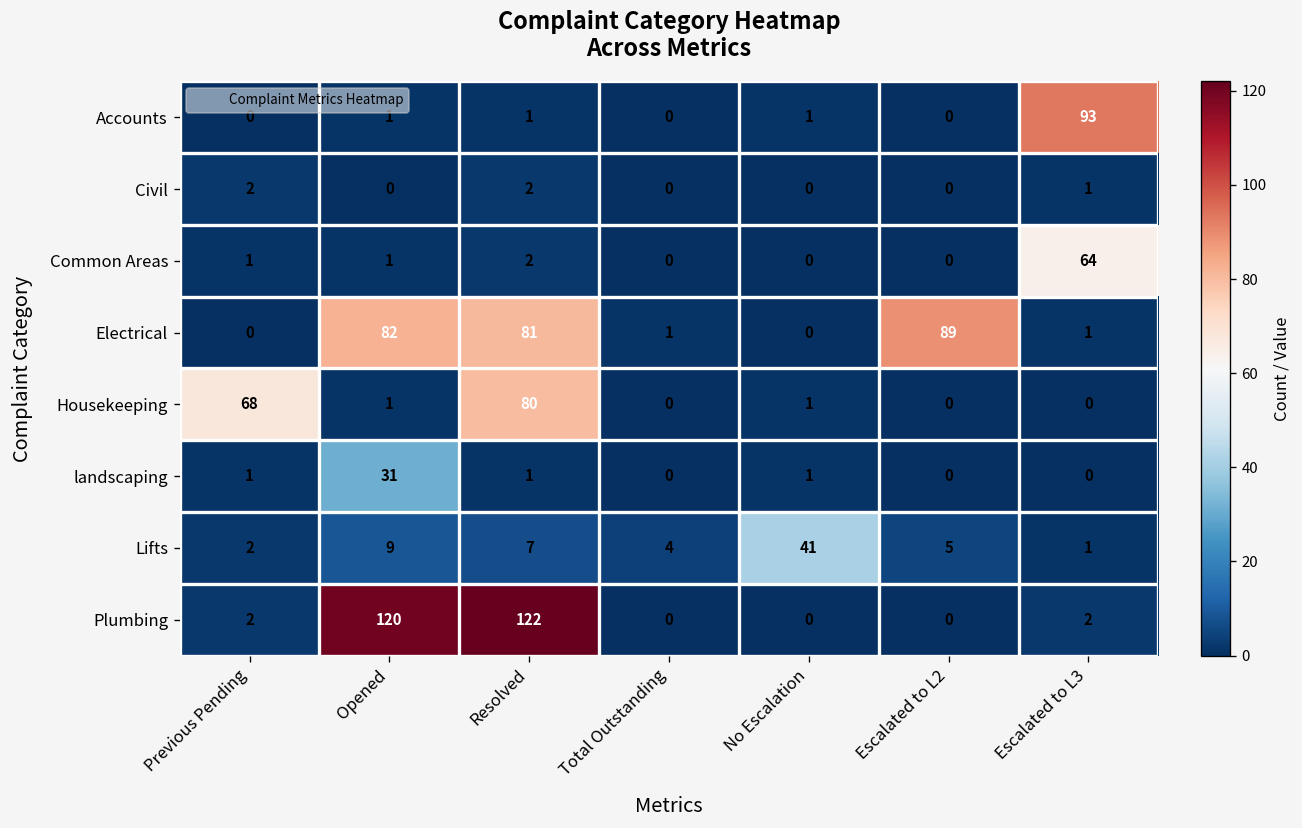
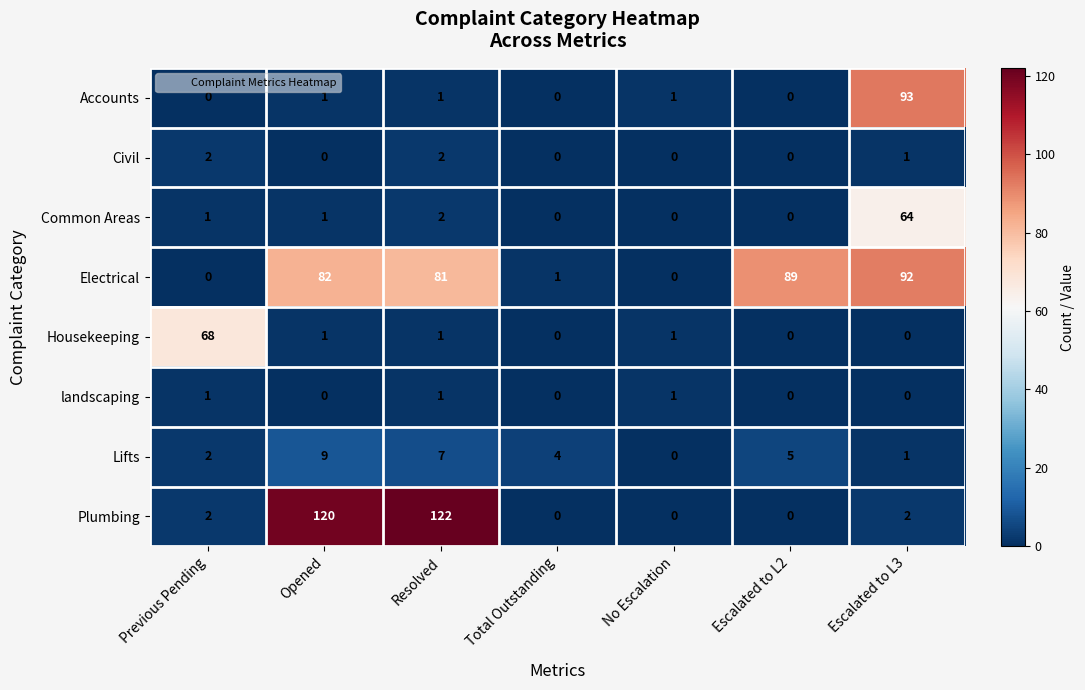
Electrical, Escalated to L3: 1 -> 92
Housekeeping, Resolved: 80 -> 1
landscaping, Opened: 31 -> 0
Lifts, No Escalation: 41 -> 0
